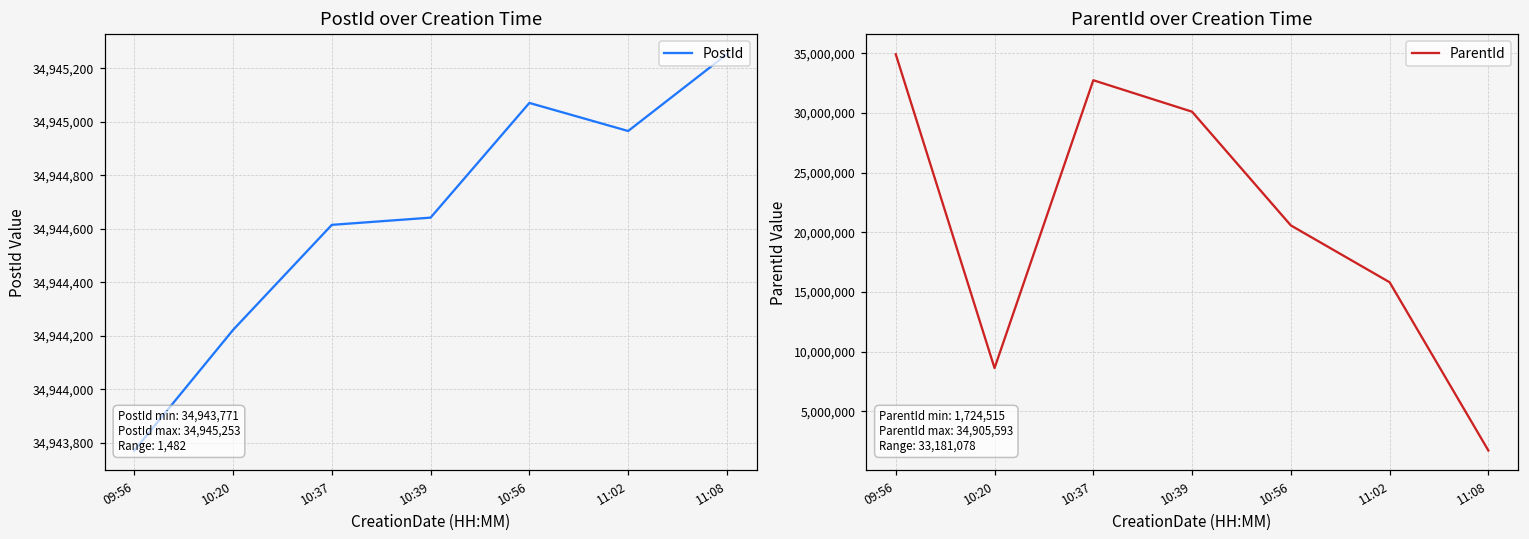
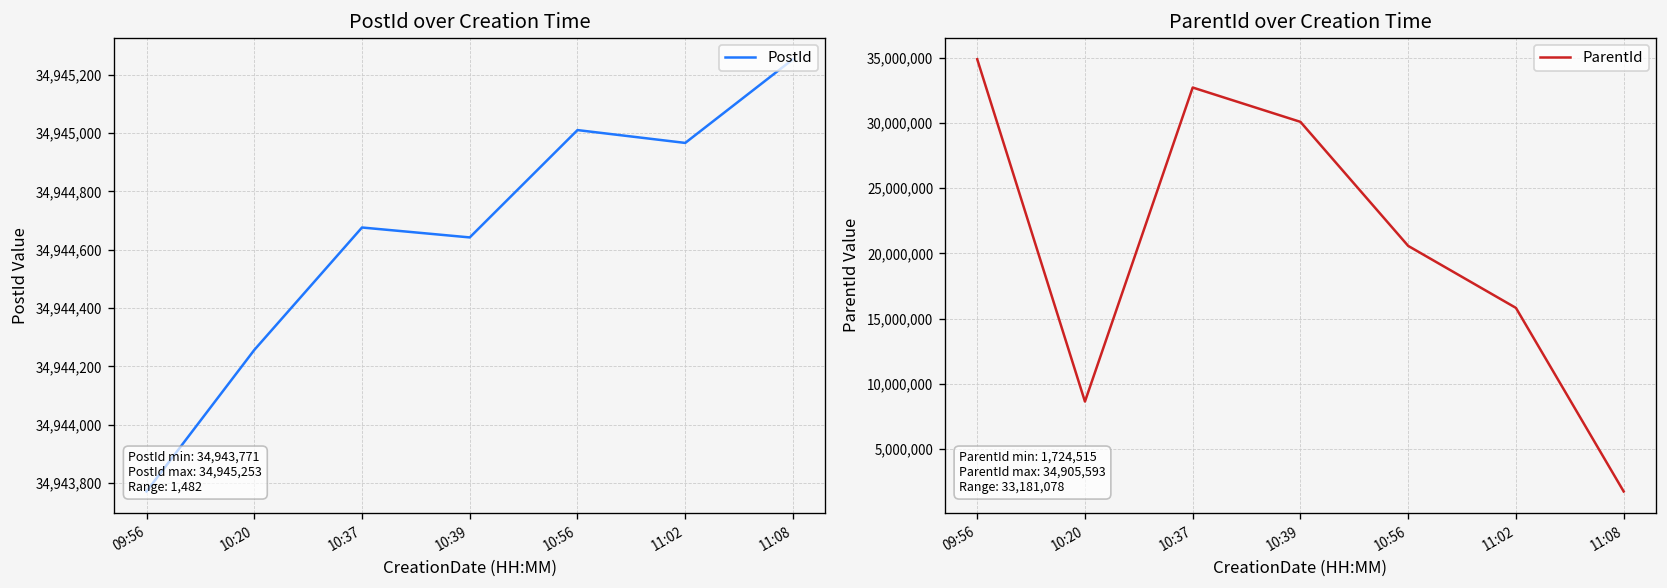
PostId over Creation Time, 10:20: 34,944,220 -> 34,944,260
PostId over Creation Time, 10:37: 34,944,620 -> 34,944,680
PostId over Creation Time, 10:56: 34,945,070 -> 34,945,010
